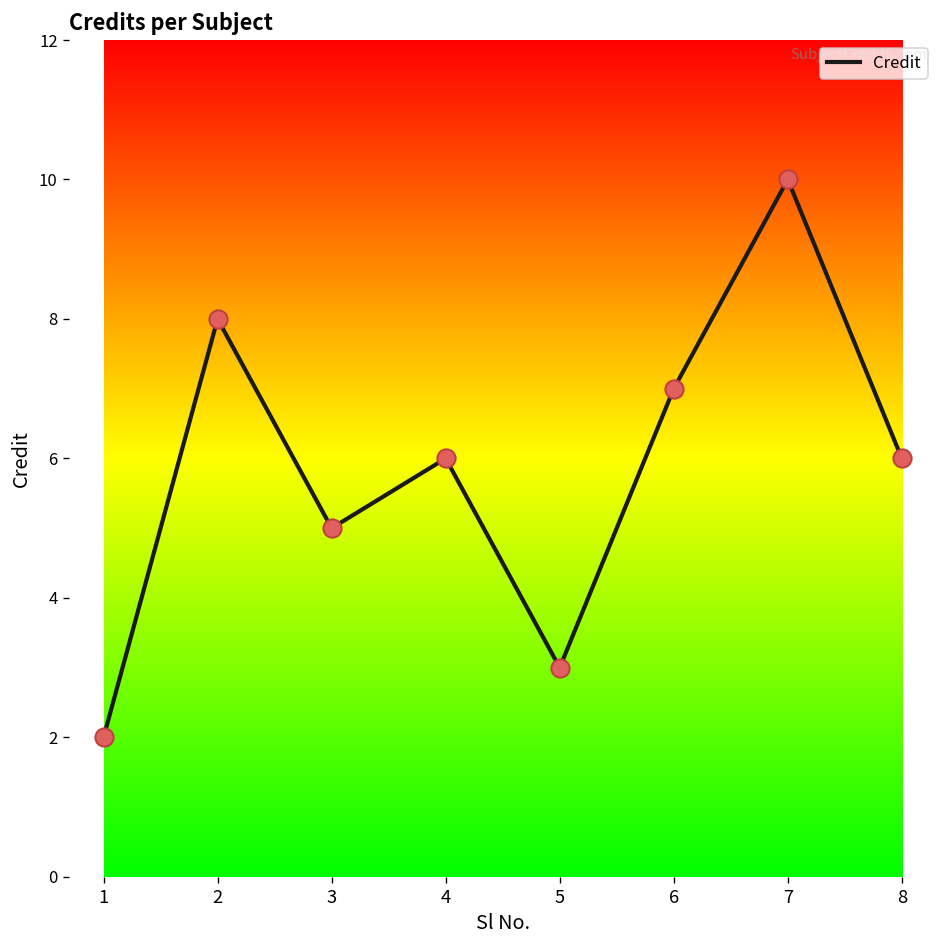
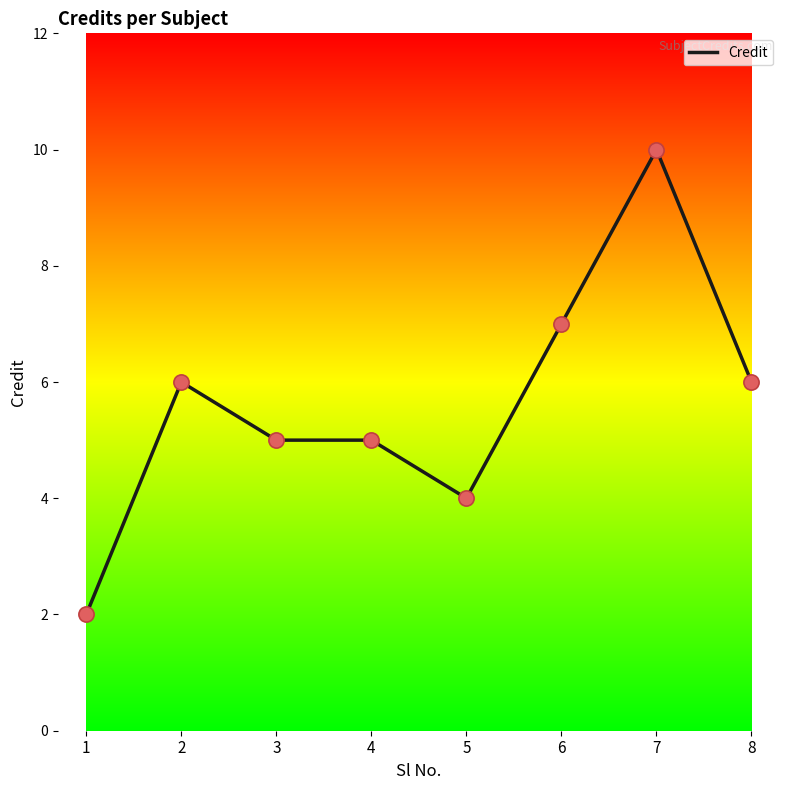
2: 8 -> 6
4: 6 -> 5
5: 3 -> 4
